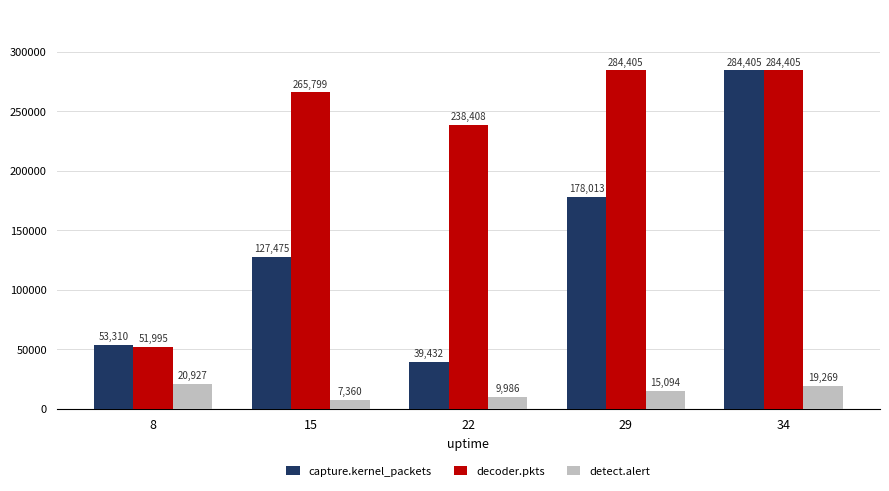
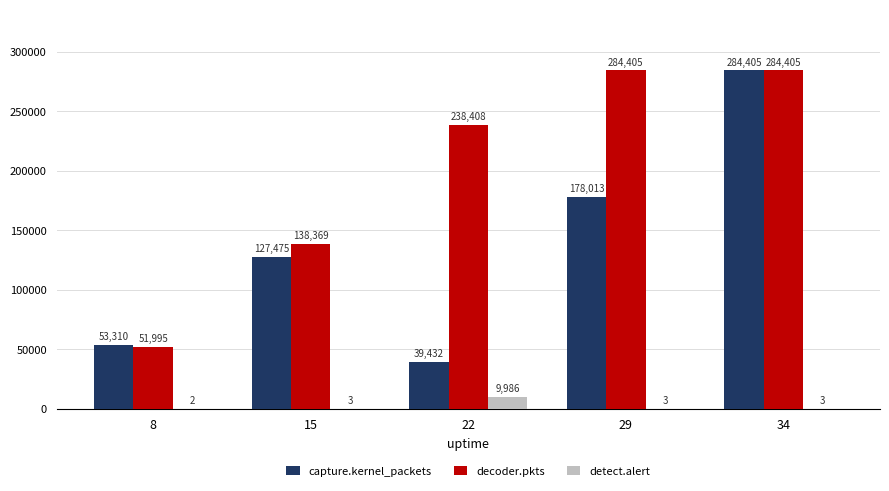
detect.alert, 8: 20,927 -> 2
decoder.pkts, 15: 265,799 -> 138,369
detect.alert, 15: 7,360 -> 3
detect.alert, 29: 15,094 -> 3
detect.alert, 34: 19,269 -> 3
